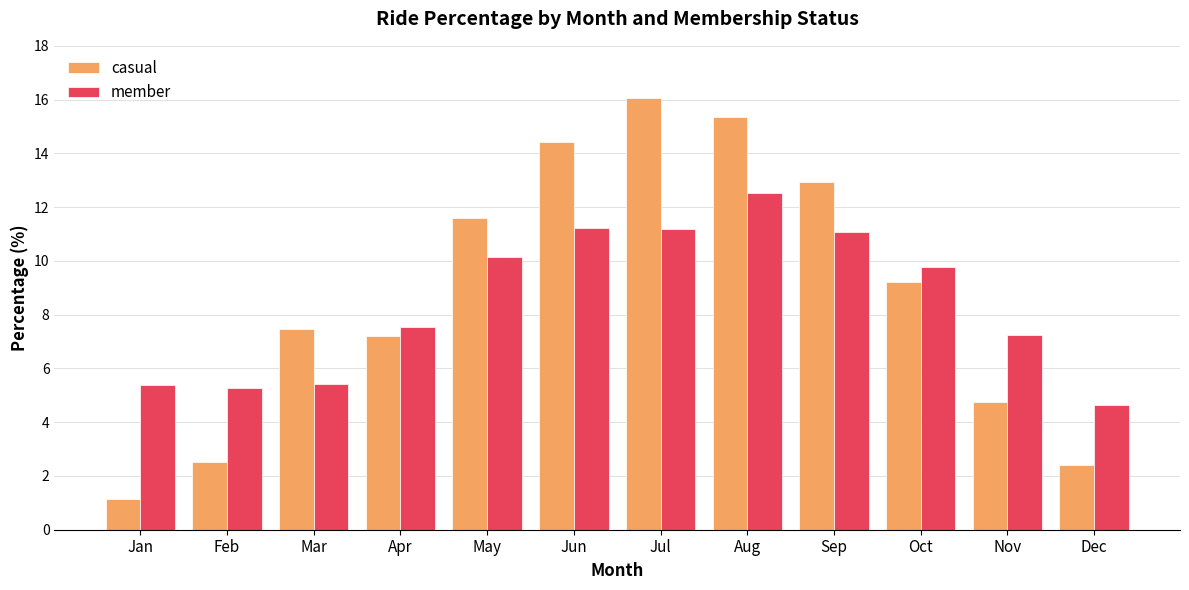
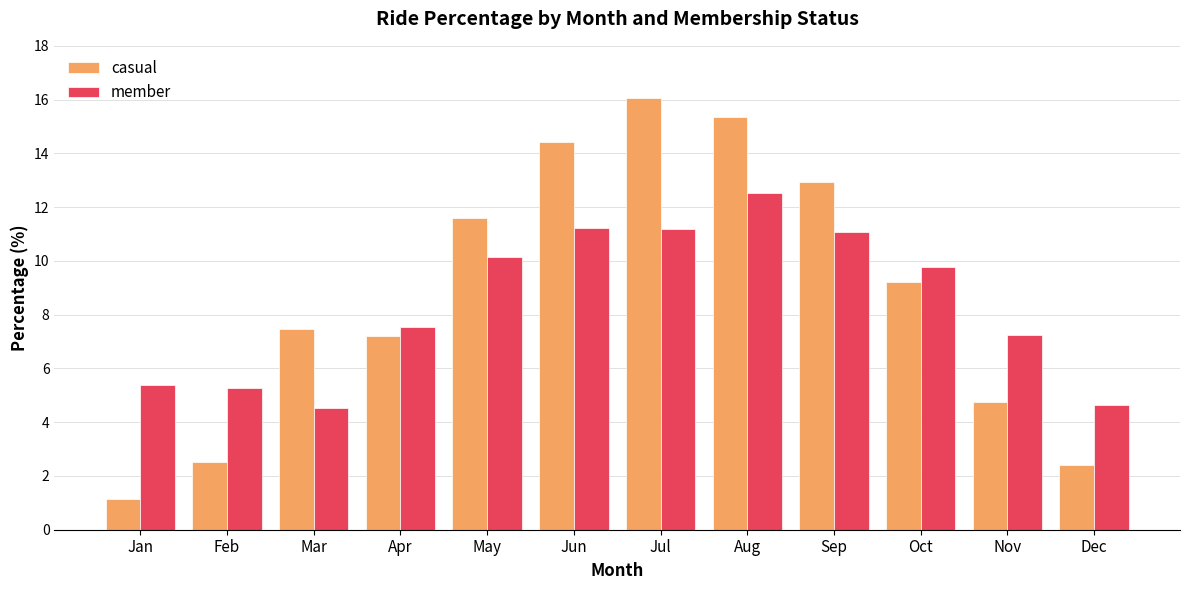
member, Mar: 5.4 -> 4.5
